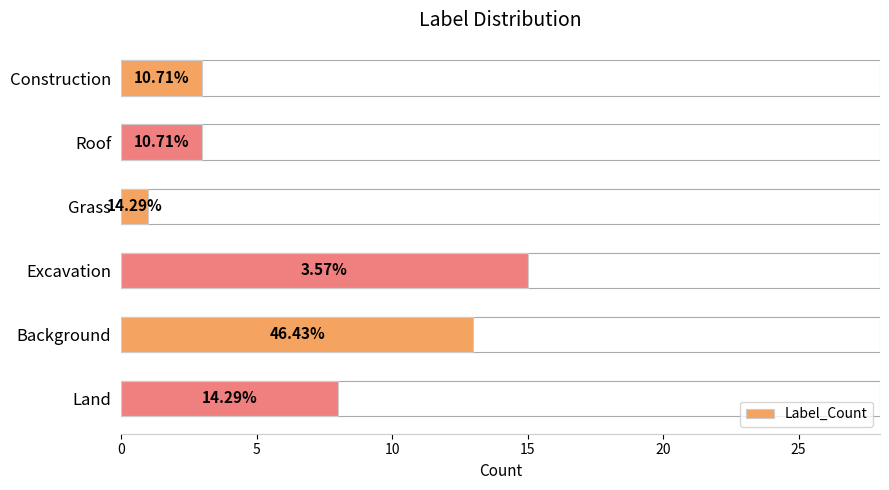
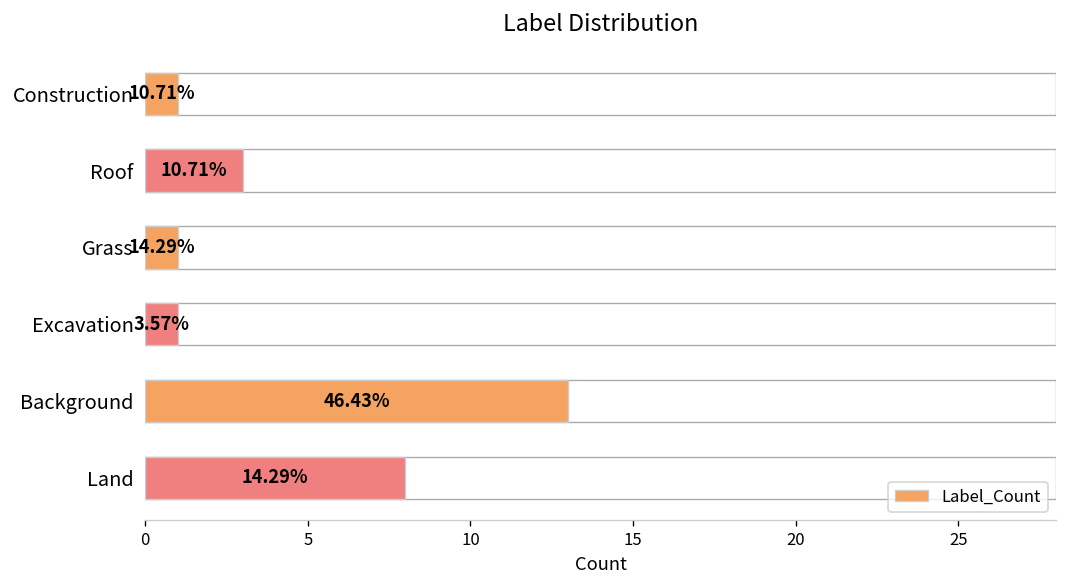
Label_Count, Construction: 3 -> 1
Label_Count, Excavation: 15 -> 1
